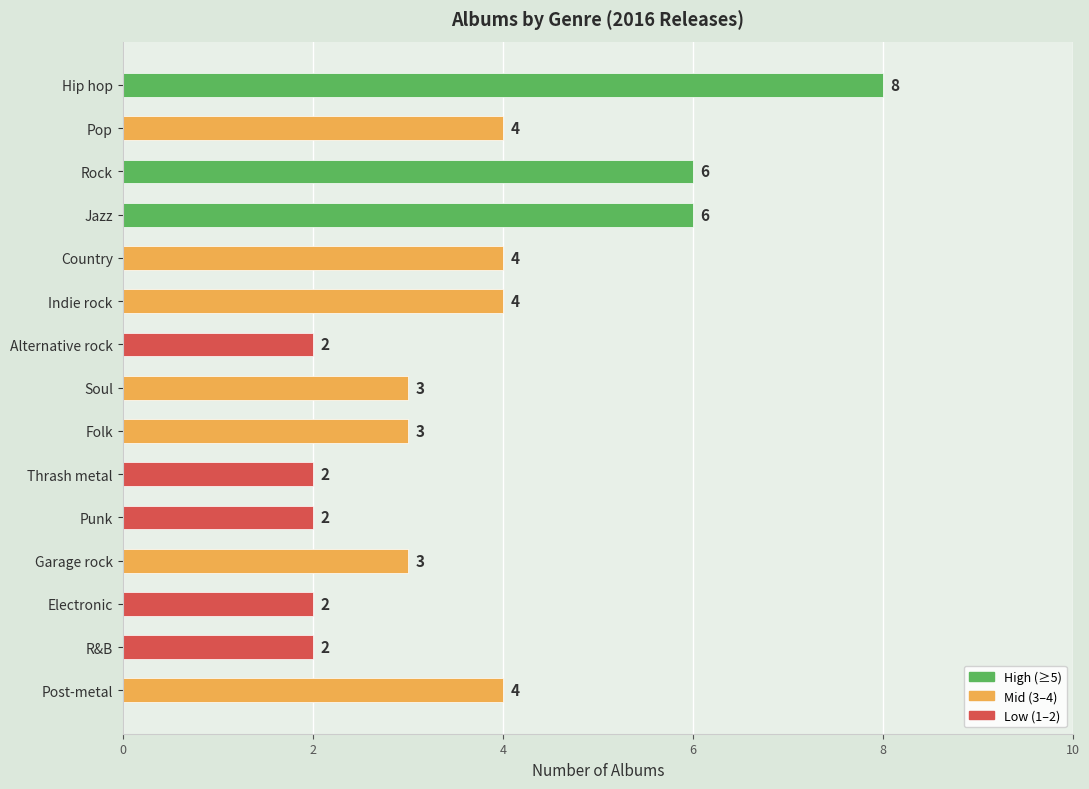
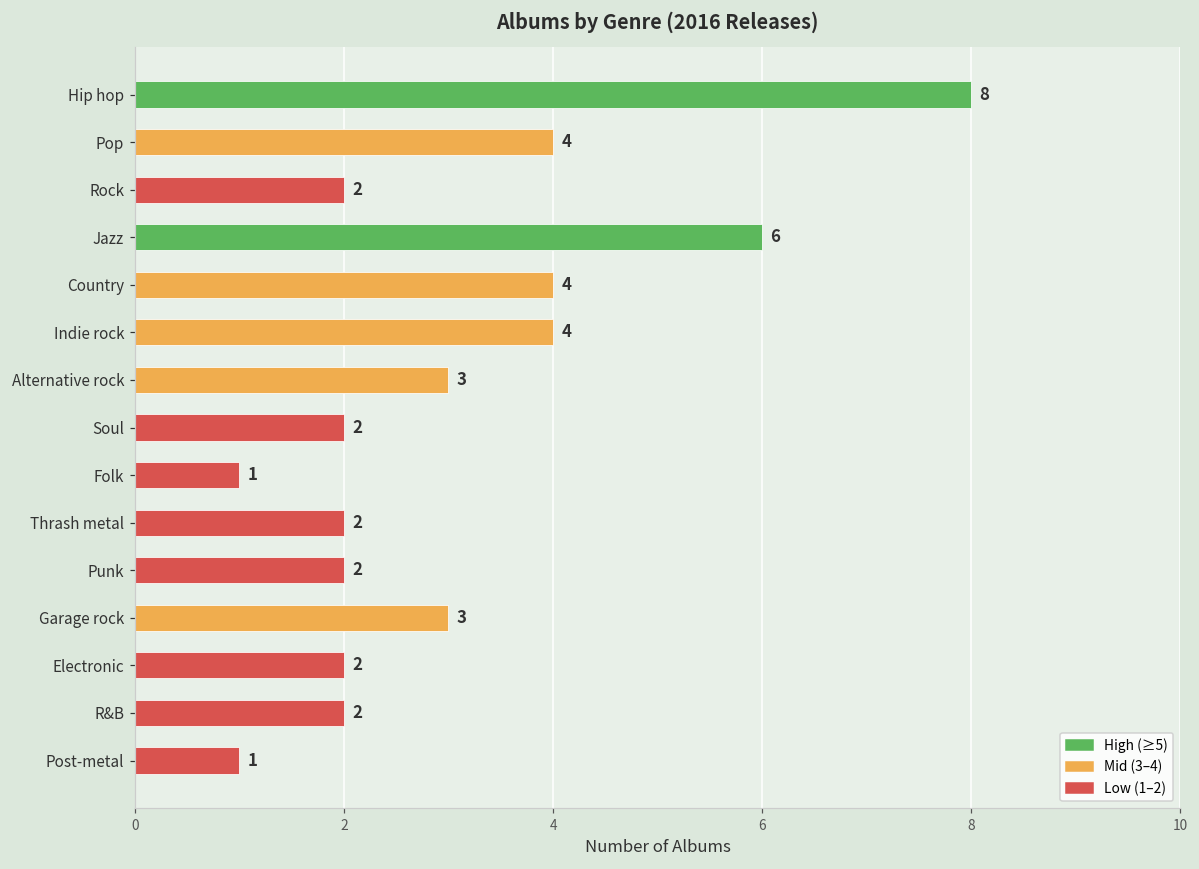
Rock: 6 -> 2
Alternative rock: 2 -> 3
Soul: 3 -> 2
Folk: 3 -> 1
Post-metal: 4 -> 1
